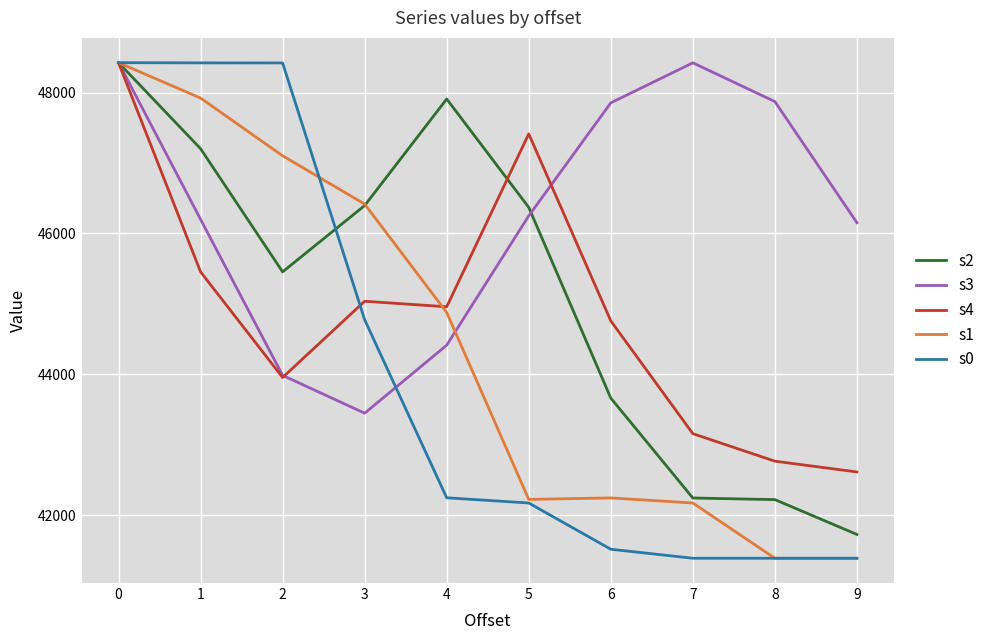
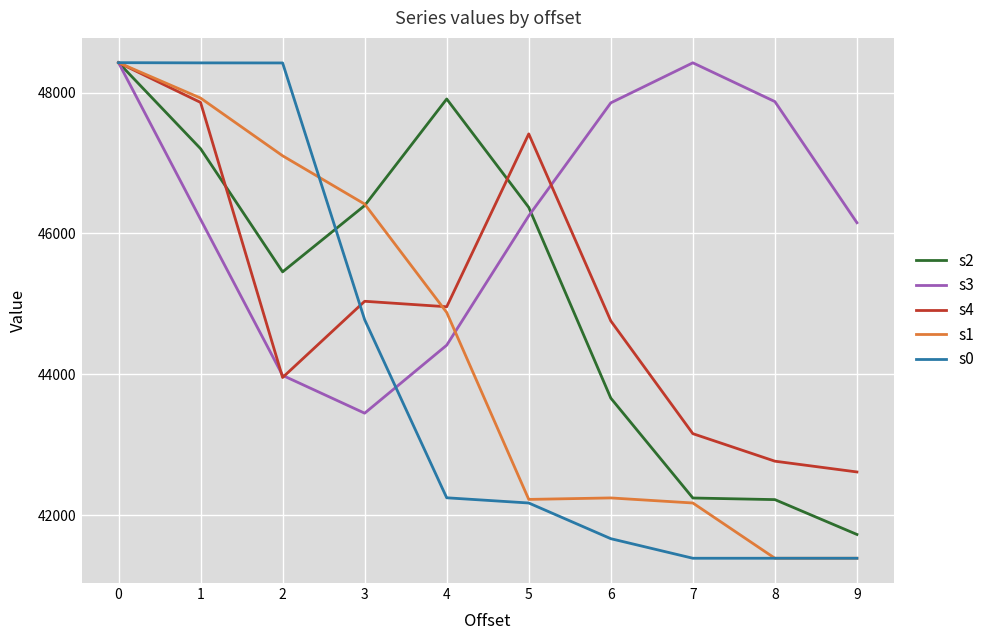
s4, 1: 45500 -> 47900
s0, 6: 41500 -> 41700
